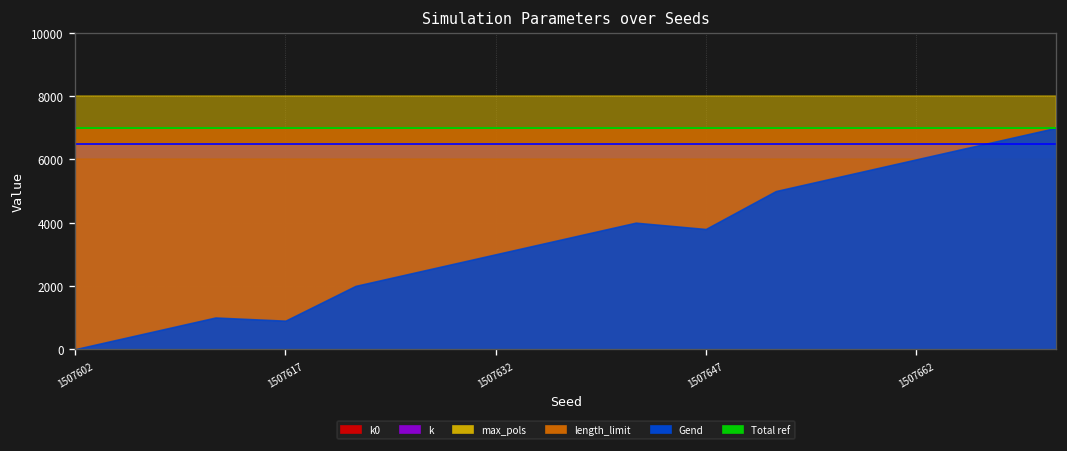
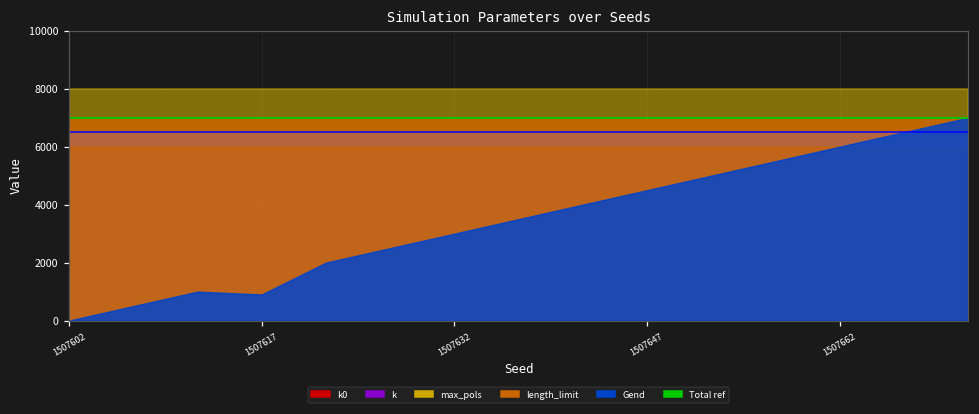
Gend, 1507647: 3800 -> 4500
